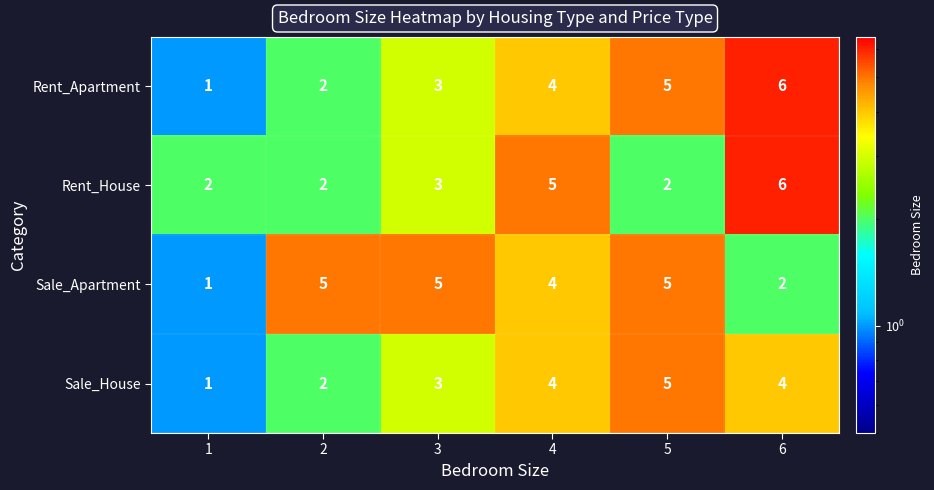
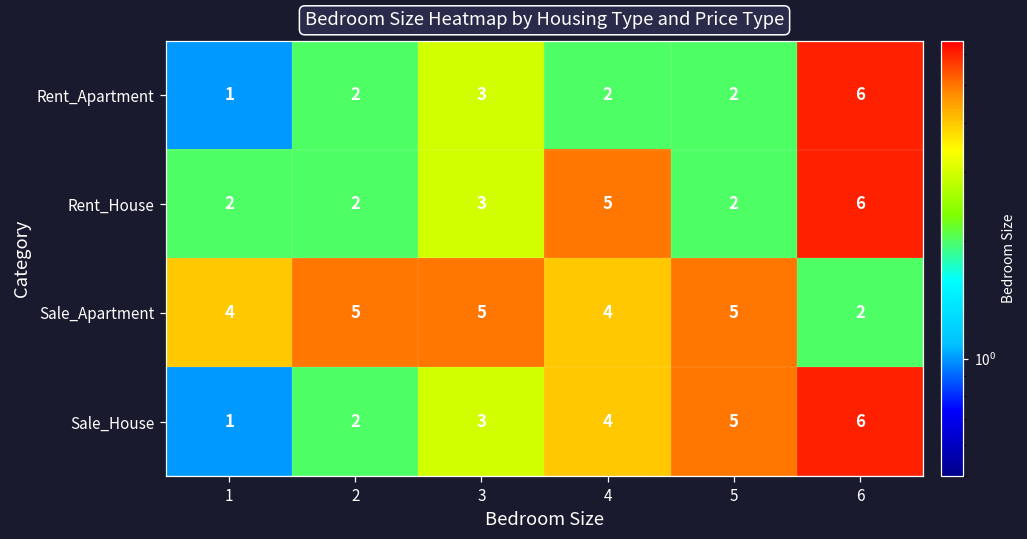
Rent_Apartment, 4: 4 -> 2
Rent_Apartment, 5: 5 -> 2
Sale_Apartment, 1: 1 -> 4
Sale_House, 6: 4 -> 6
